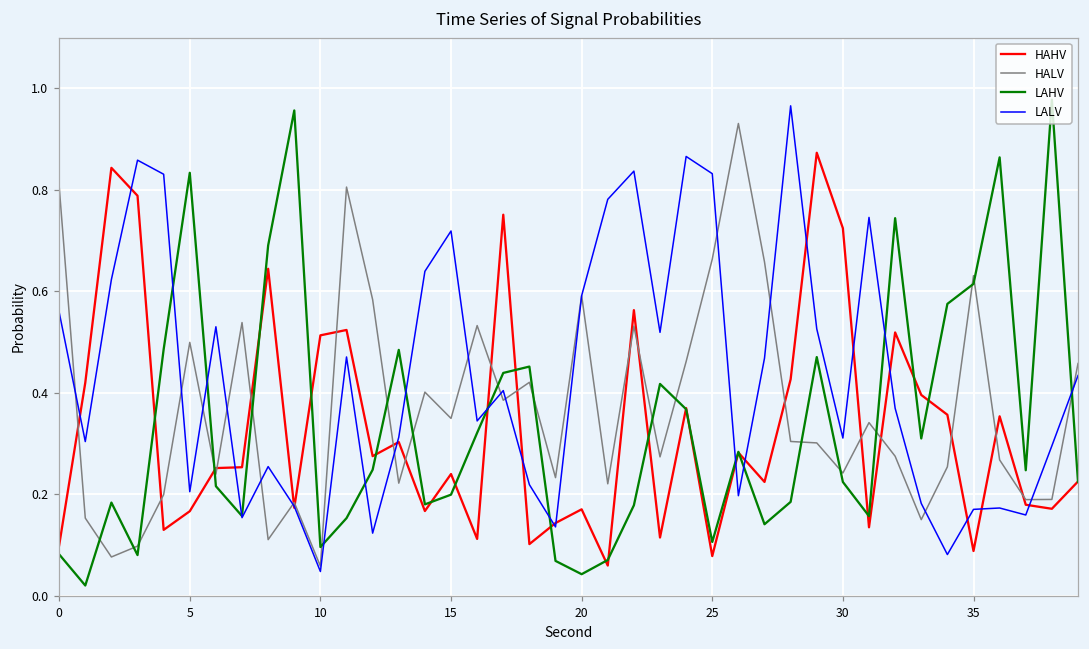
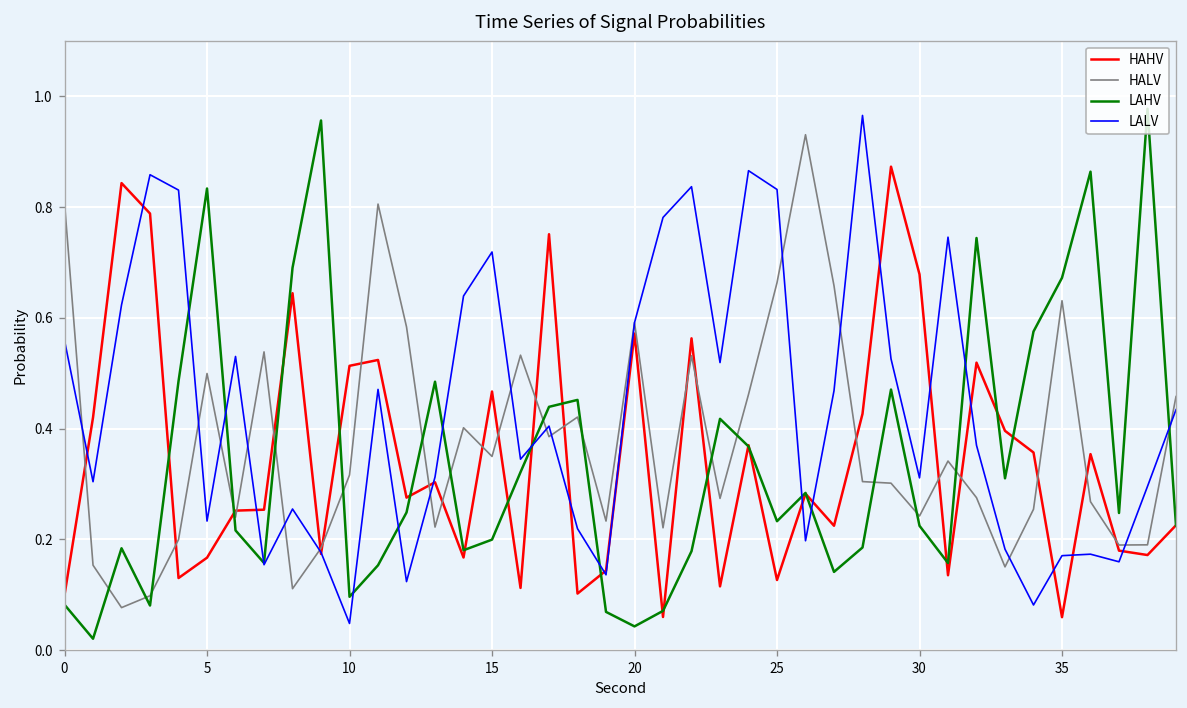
LALV, 5: 0.21 -> 0.23
HALV, 10: 0.06 -> 0.32
HAHV, 15: 0.24 -> 0.47
HAHV, 20: 0.17 -> 0.57
HAHV, 25: 0.08 -> 0.13
LAHV, 25: 0.11 -> 0.23
HAHV, 30: 0.72 -> 0.68
HAHV, 35: 0.09 -> 0.06
LAHV, 35: 0.61 -> 0.67
